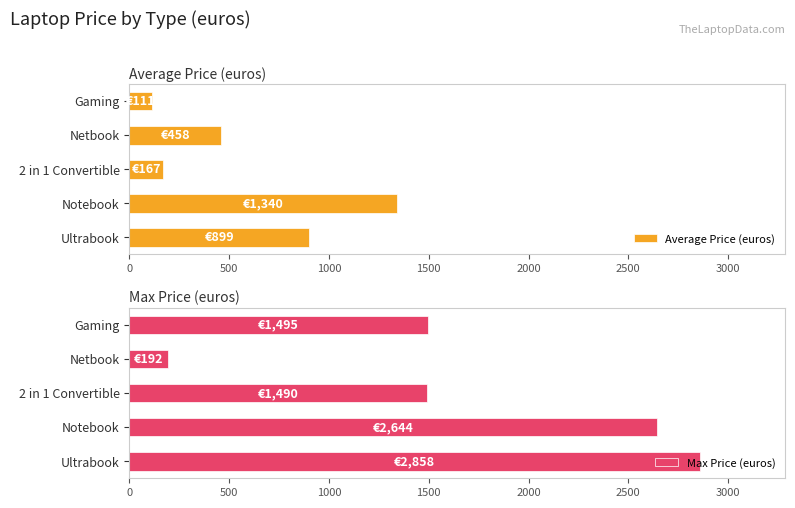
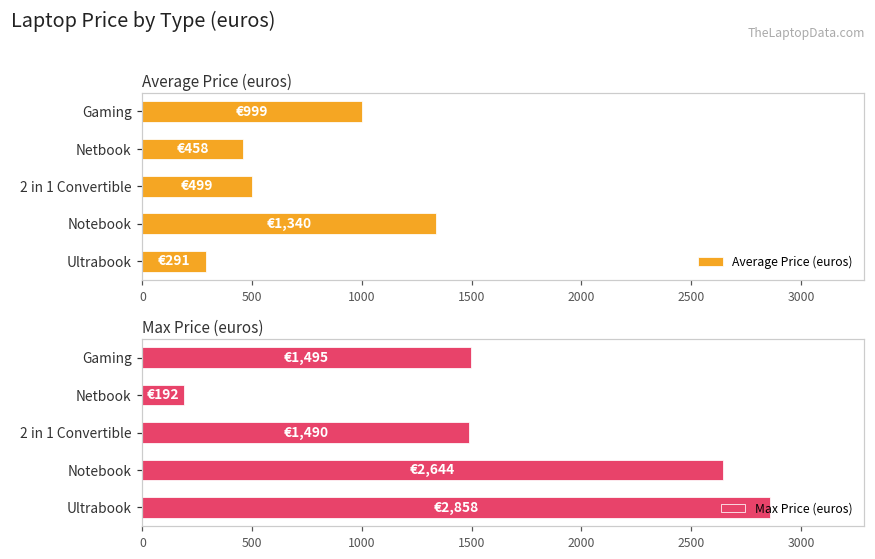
Average Price (euros), Gaming: €111 -> €999
Average Price (euros), 2 in 1 Convertible: €167 -> €499
Average Price (euros), Ultrabook: €899 -> €291
